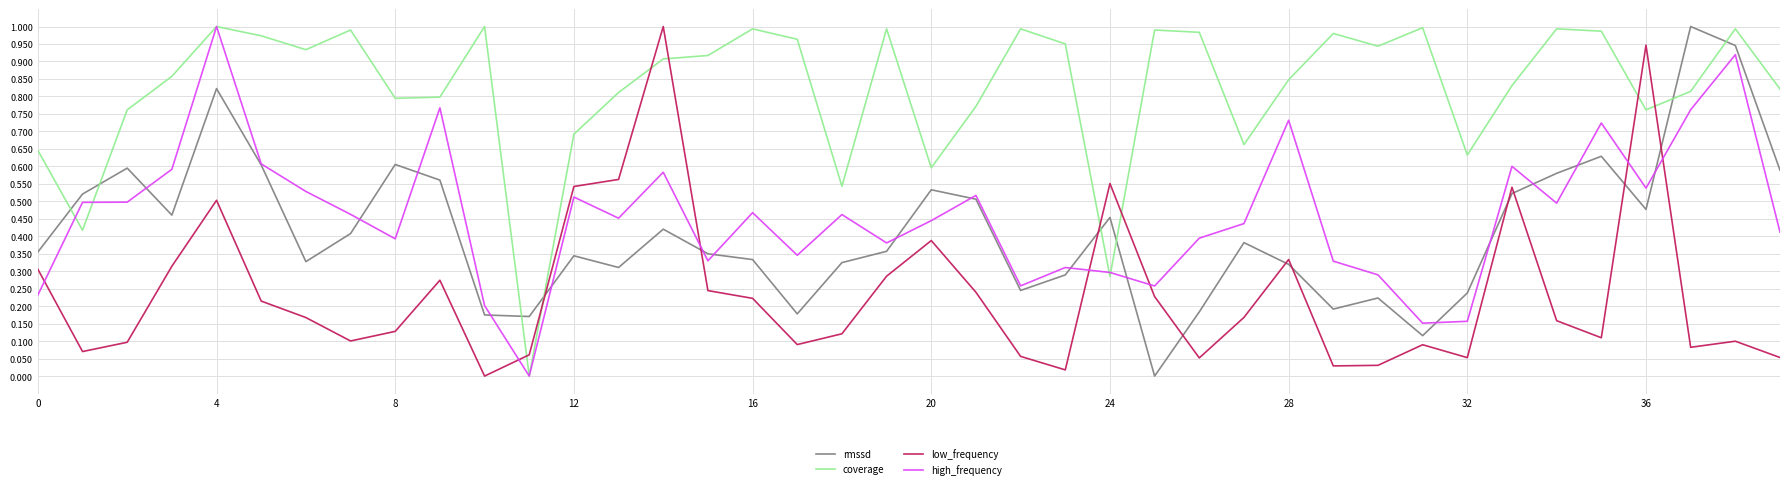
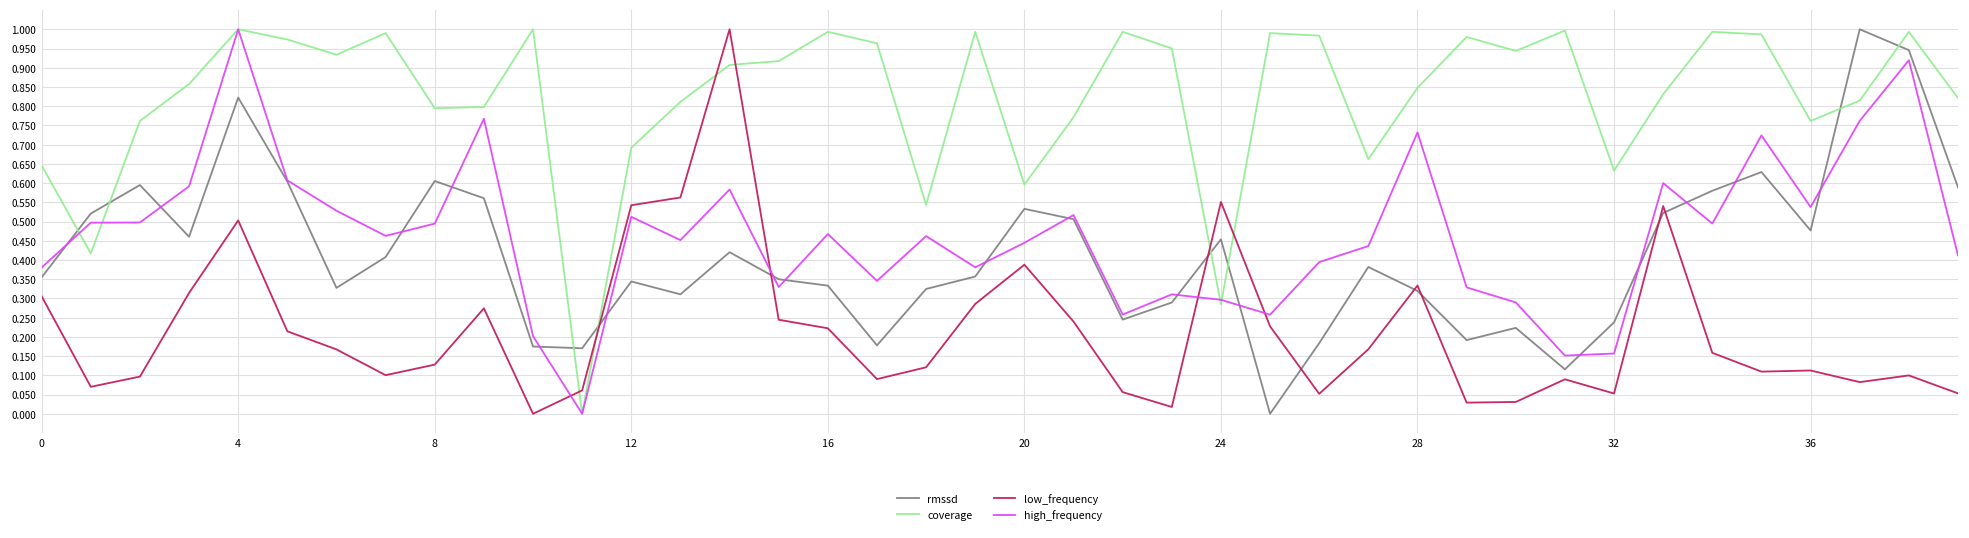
high_frequency, 0: 0.23 -> 0.38
high_frequency, 8: 0.39 -> 0.49
low_frequency, 36: 0.95 -> 0.11
